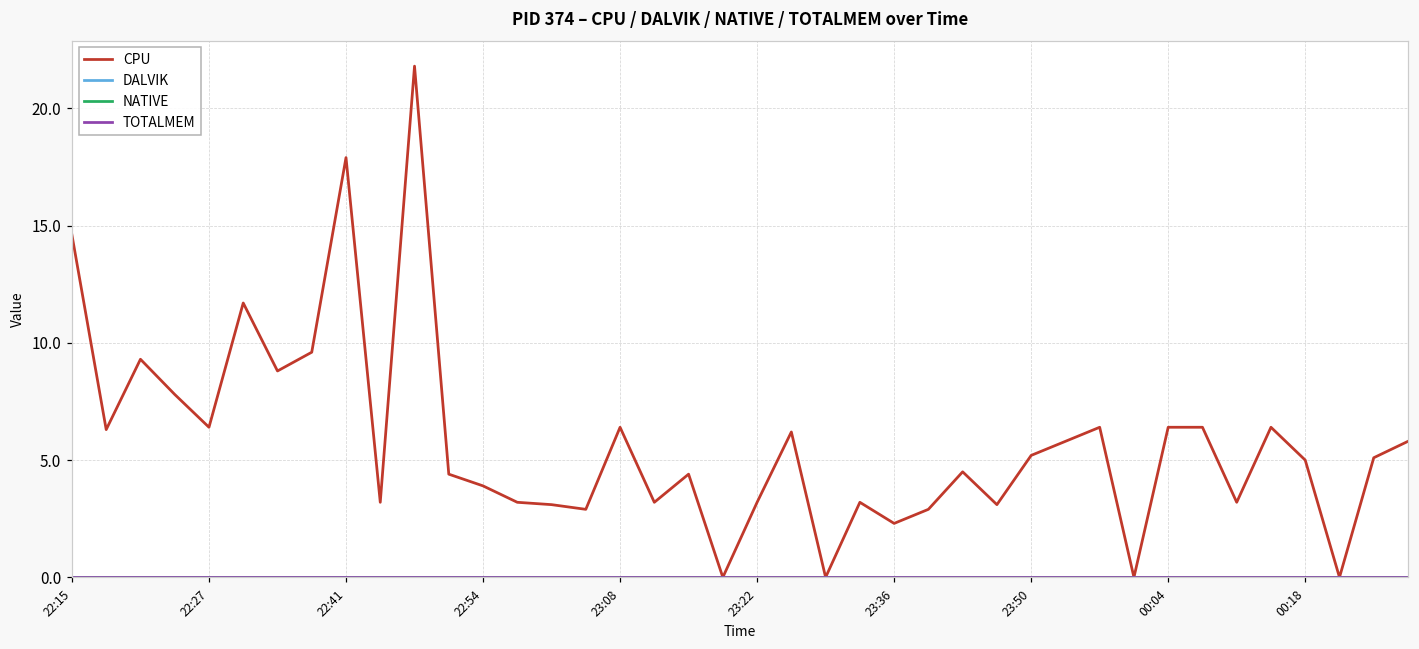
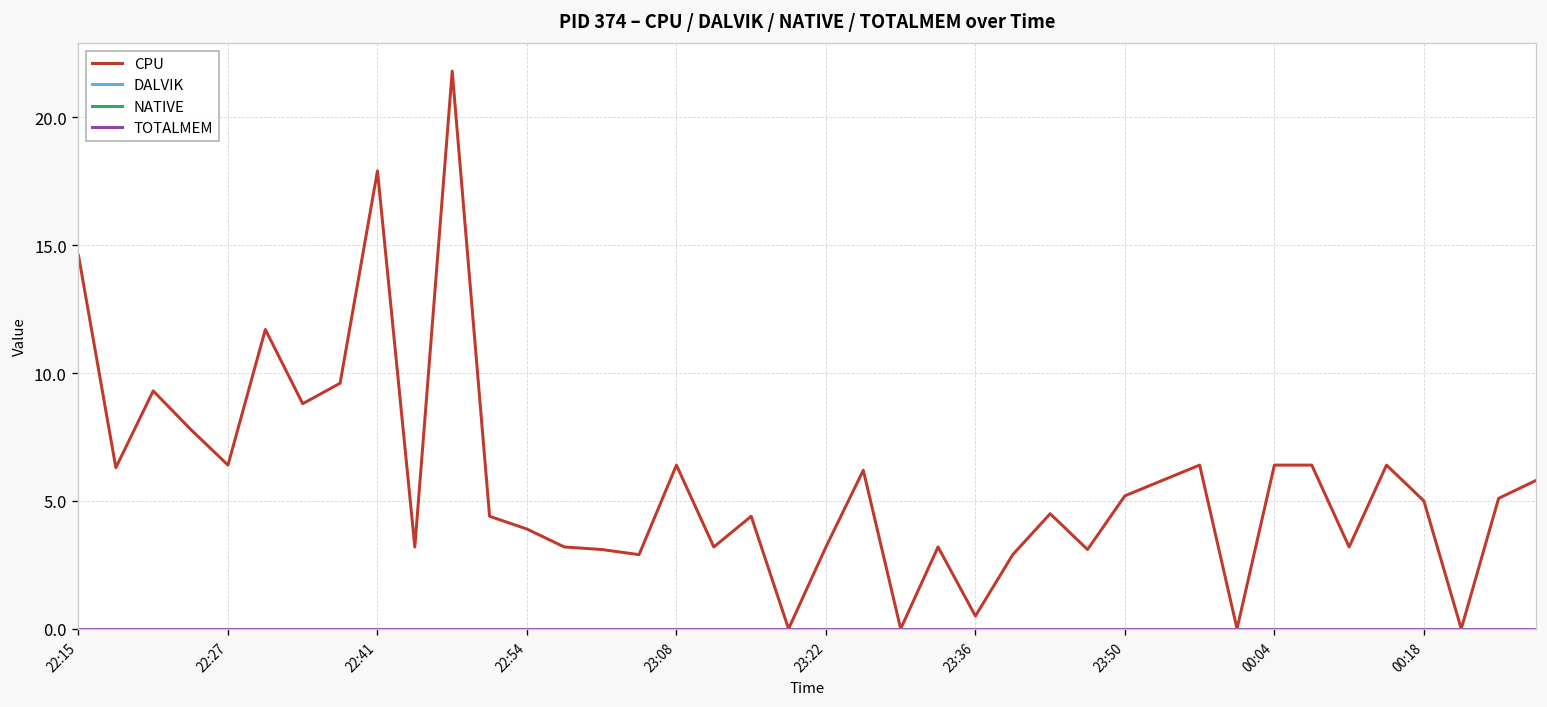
CPU, 23:36: 2.3 -> 0.5
